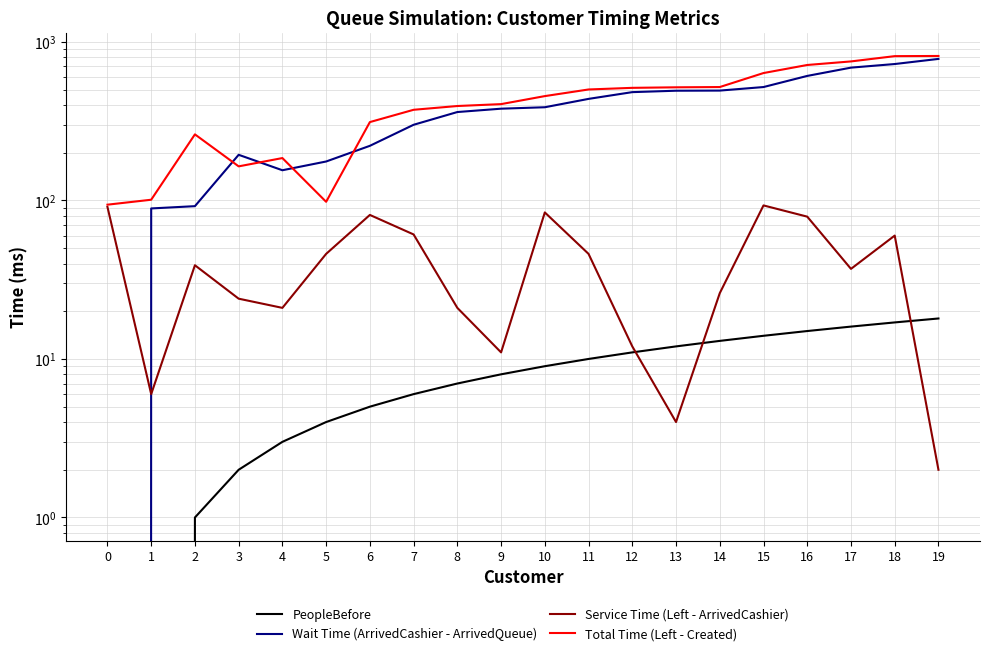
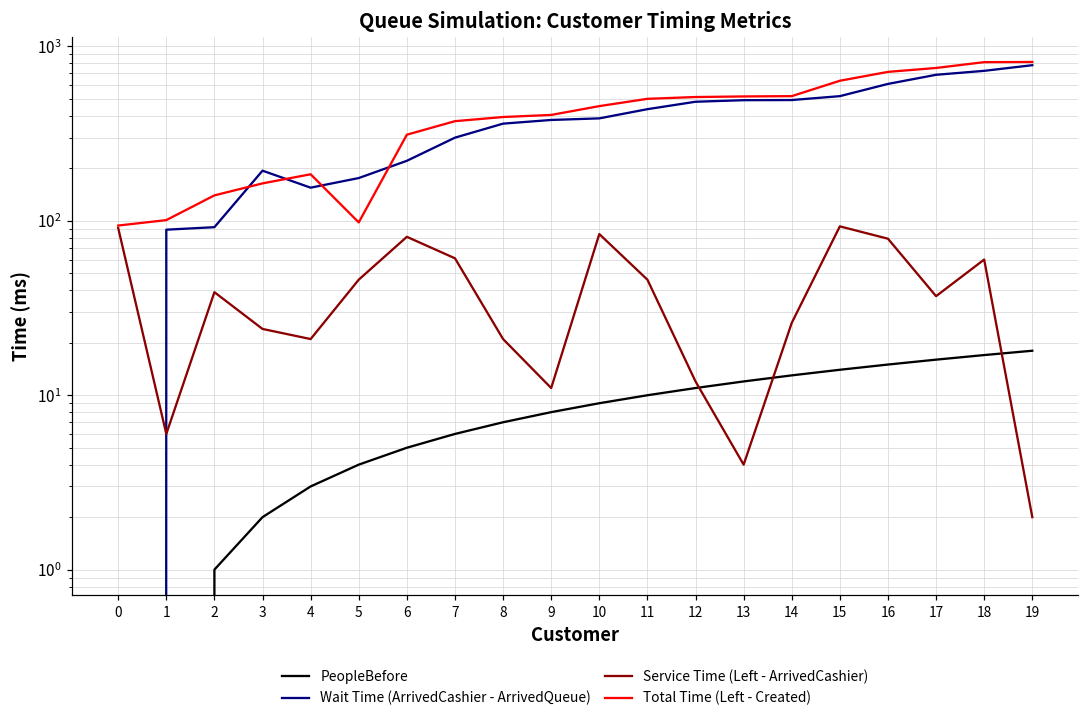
Total Time (Left - Created), 2: 260 -> 140
